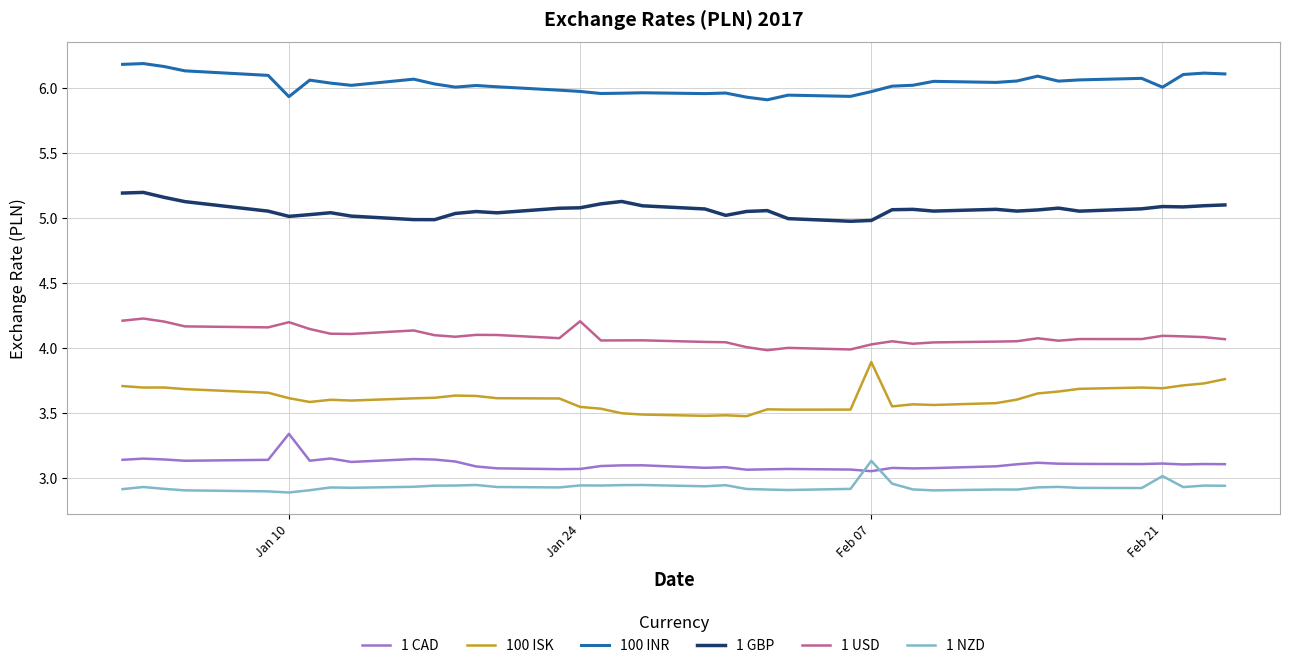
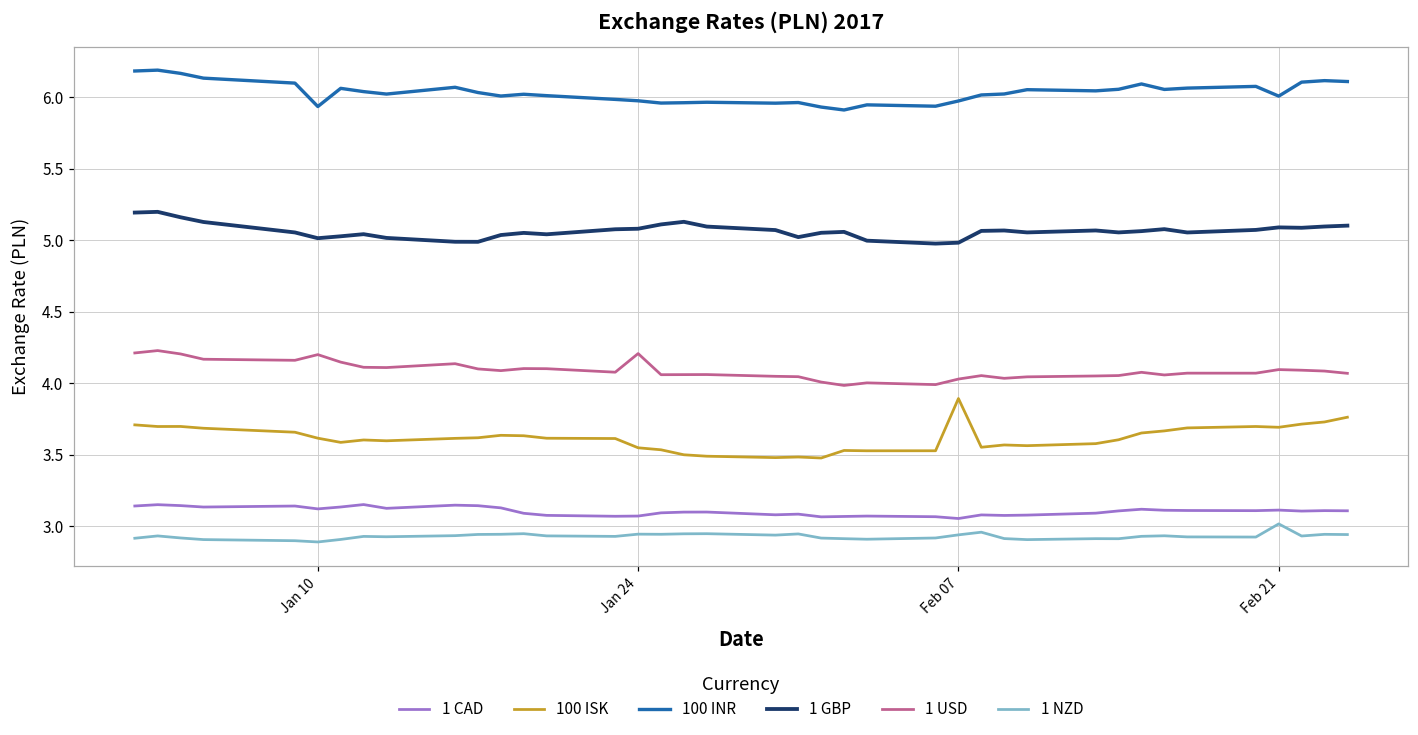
1 CAD, Jan 10: 3.34 -> 3.12
1 NZD, Feb 07: 3.13 -> 2.94
